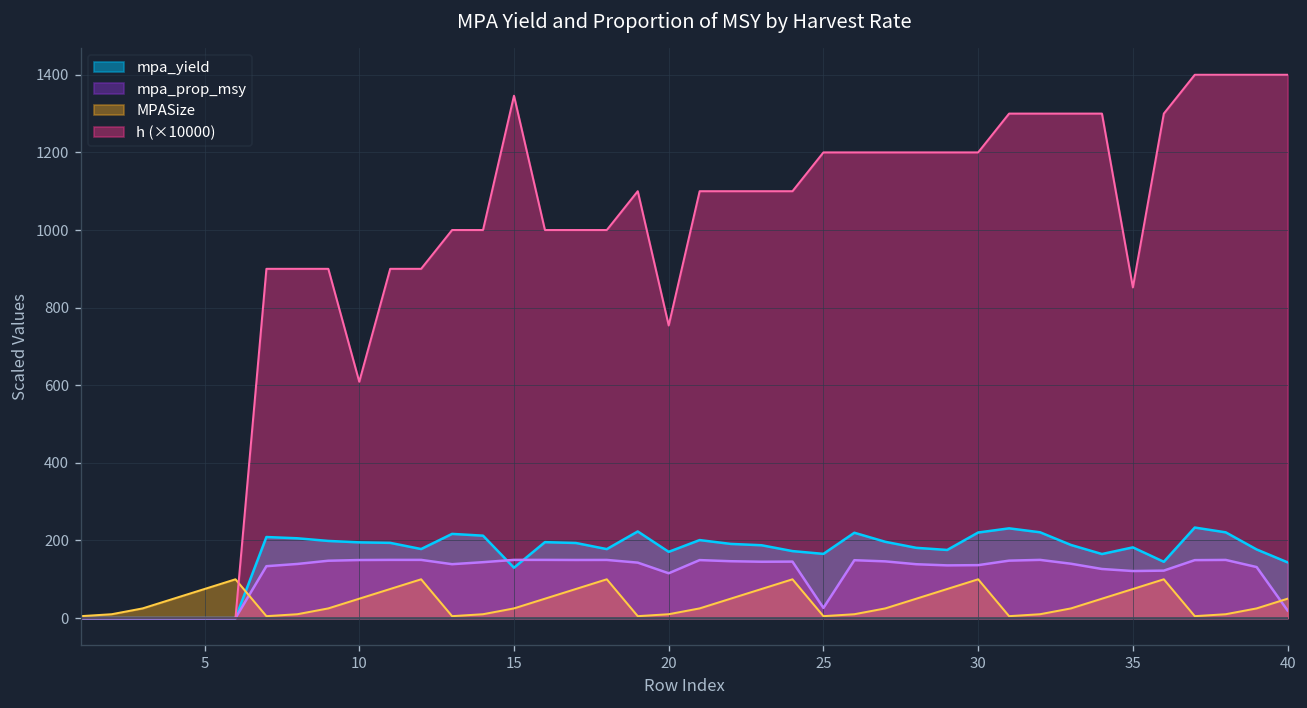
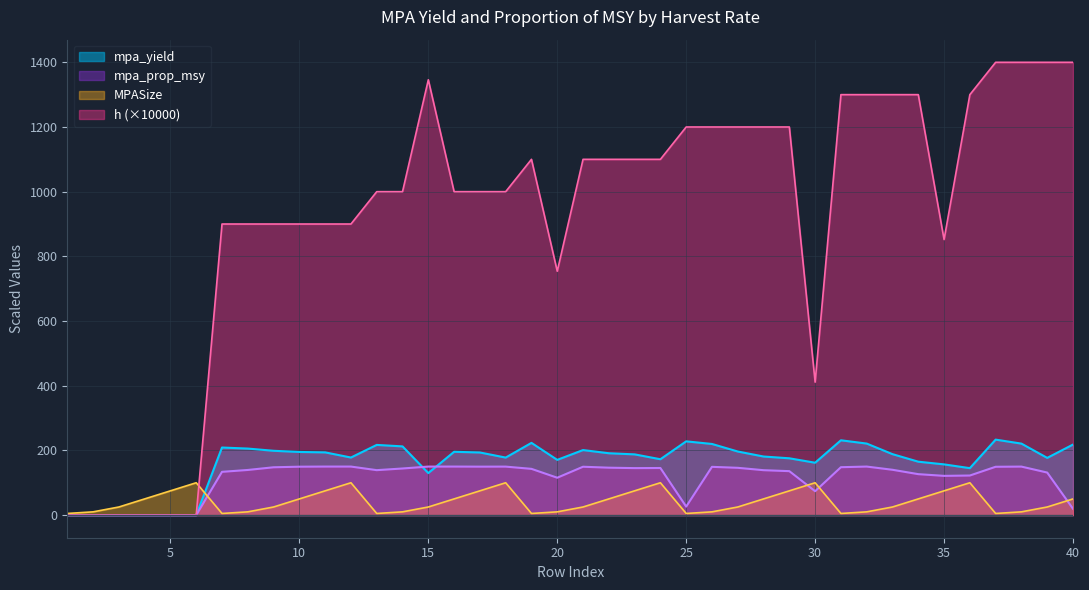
h (×10000), 10: 610 -> 900
mpa_yield, 25: 170 -> 230
mpa_yield, 30: 220 -> 160
mpa_prop_msy, 30: 140 -> 70
h (×10000), 30: 1200 -> 410
mpa_yield, 35: 180 -> 160
mpa_yield, 40: 140 -> 220
